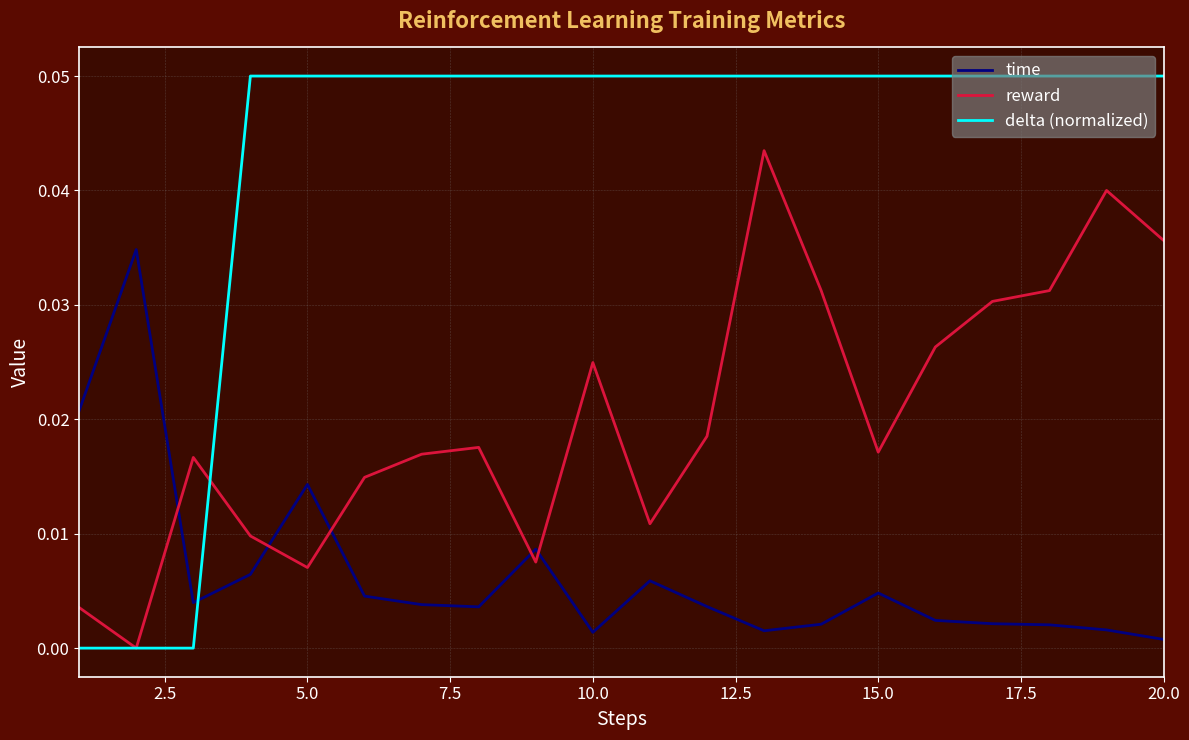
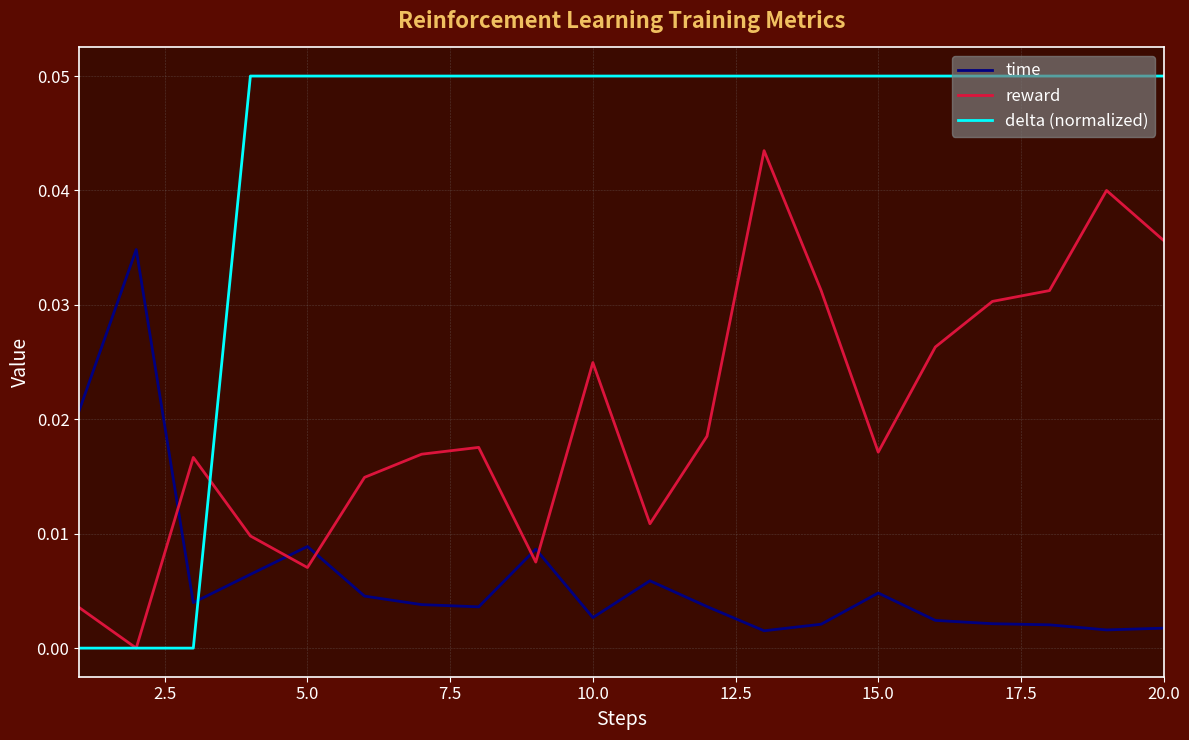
time, 5.0: 0.0143 -> 0.0089
time, 10.0: 0.0014 -> 0.0027
time, 20.0: 0.0008 -> 0.0017
